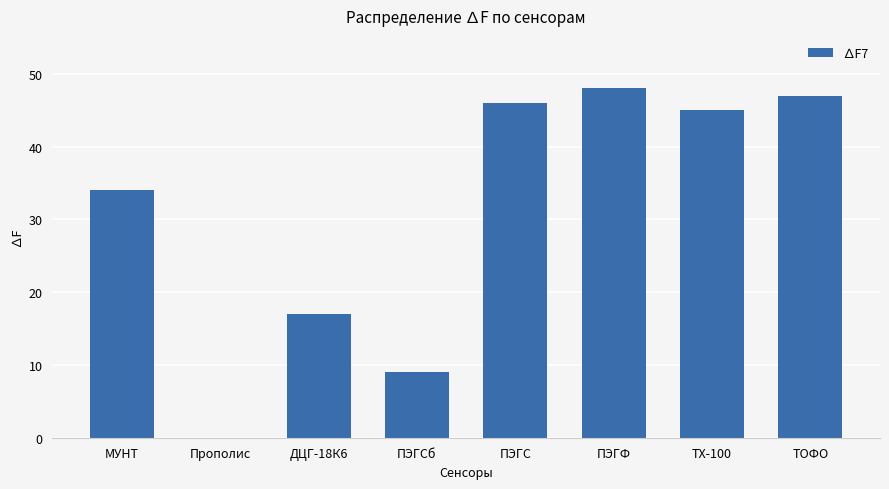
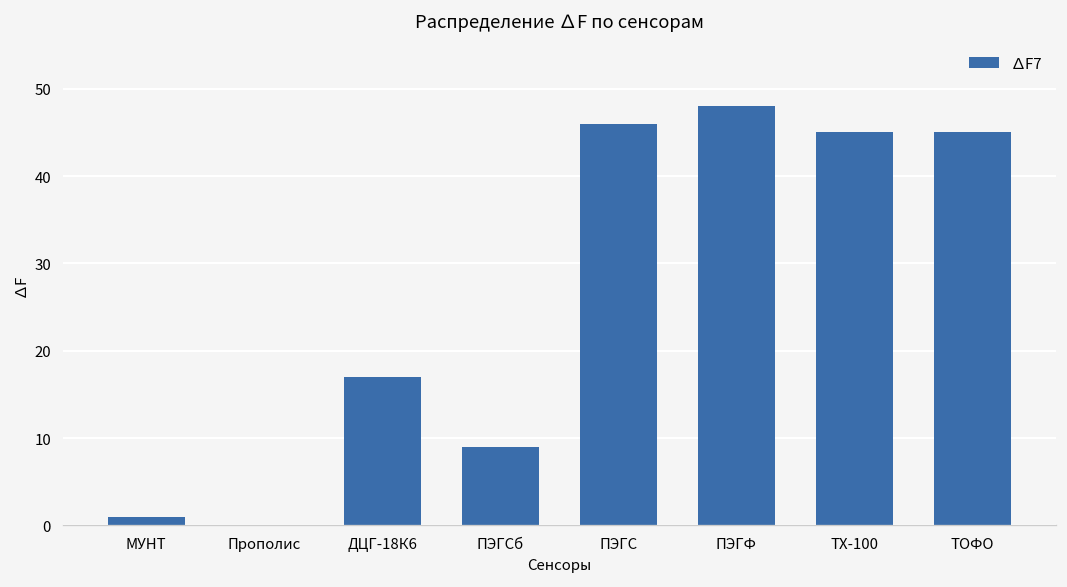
МУНТ: 34 -> 1
ТОФО: 47 -> 45
